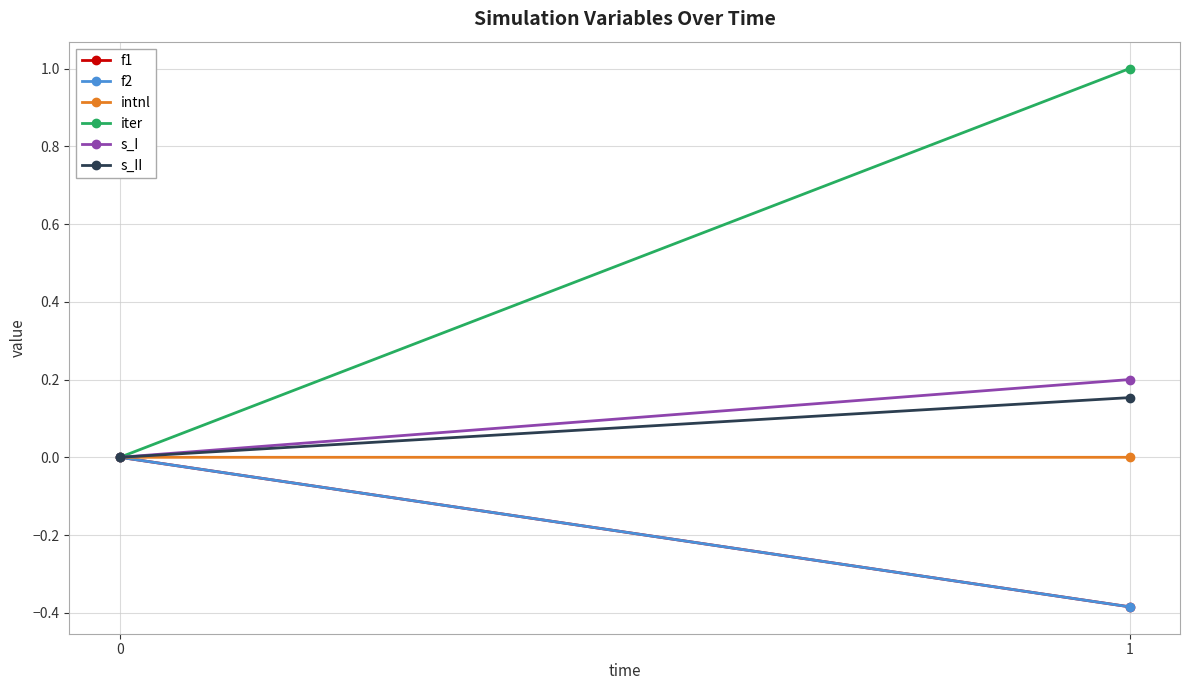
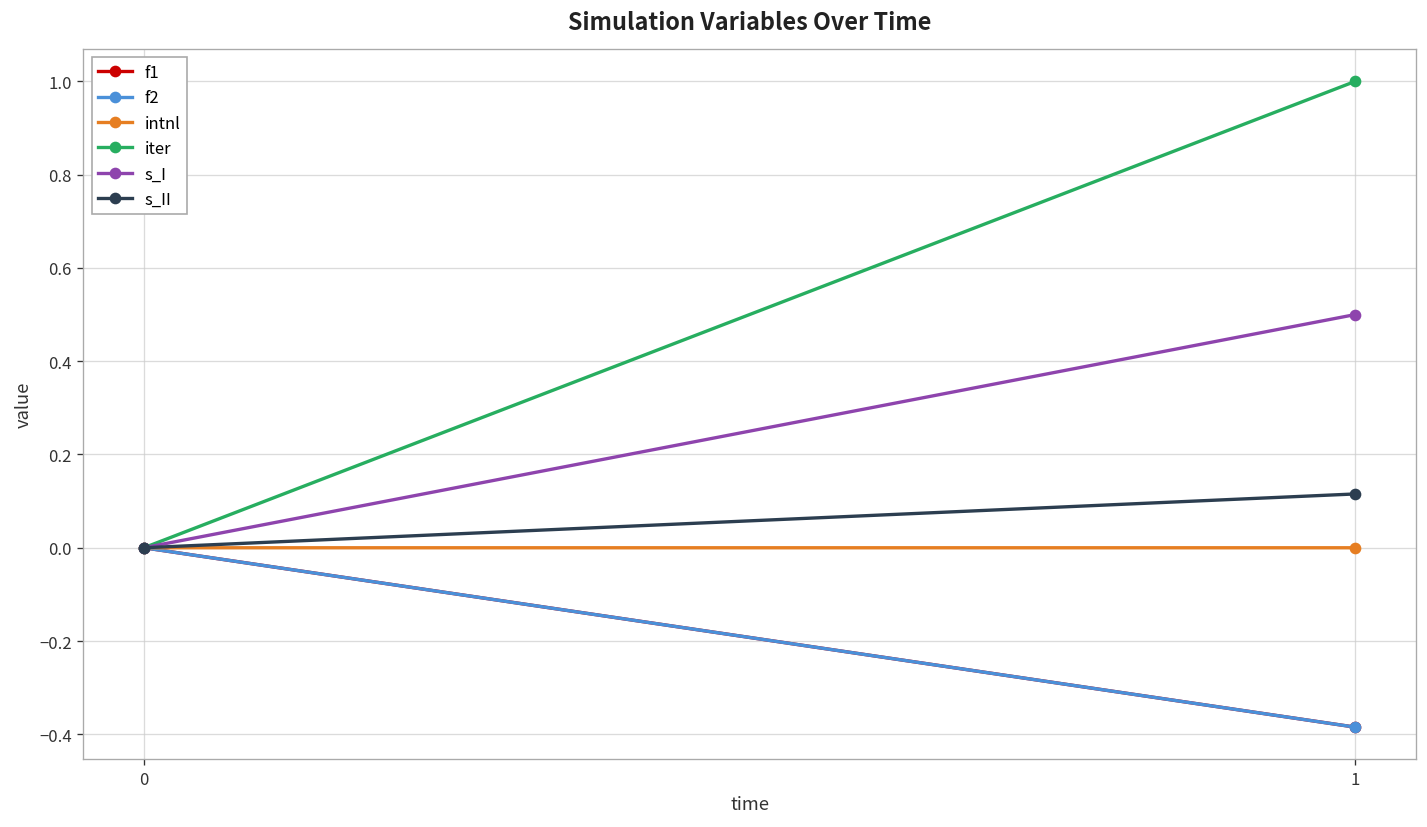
s_I, 1: 0.2 -> 0.5
s_II, 1: 0.15 -> 0.12
